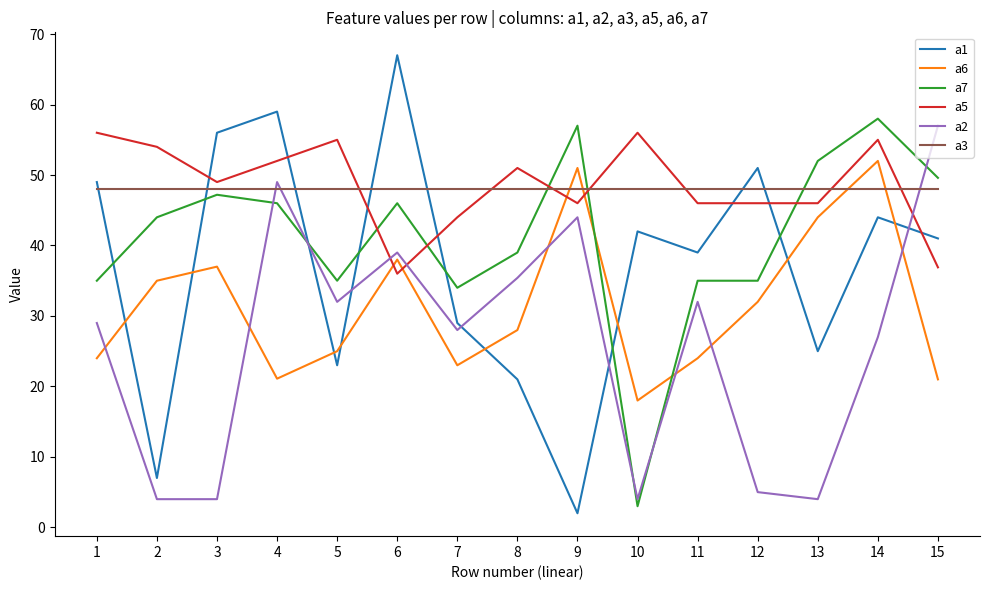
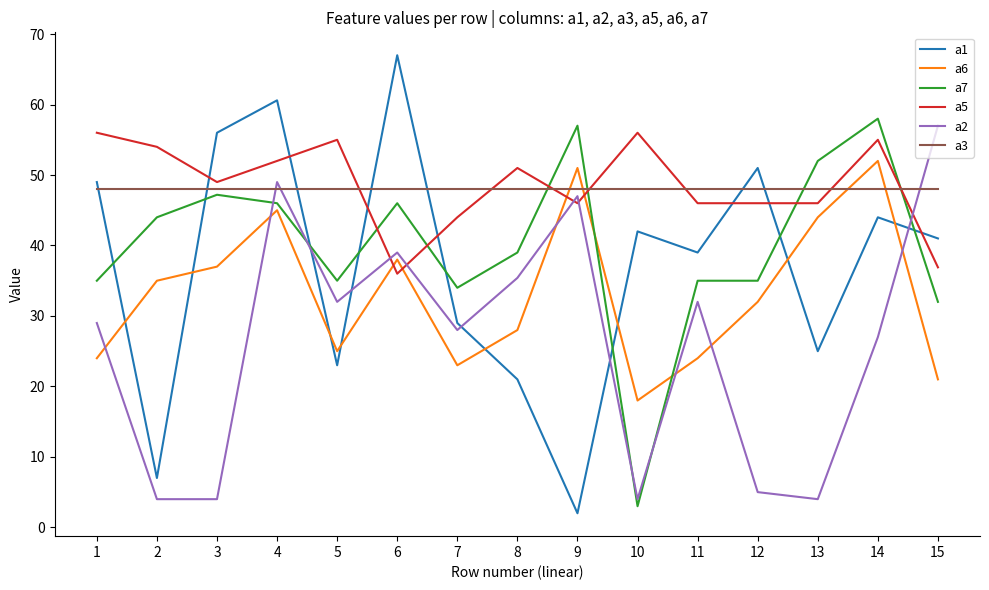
a1, 4: 59 -> 61
a6, 4: 21 -> 45
a2, 9: 44 -> 47
a7, 15: 50 -> 32
